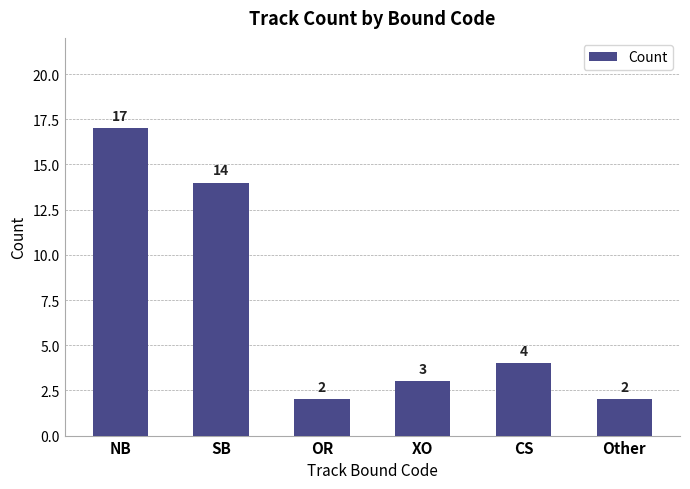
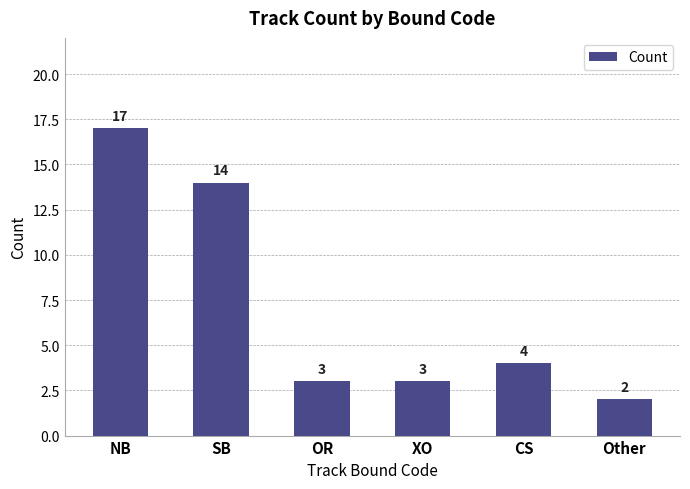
OR: 2 -> 3
